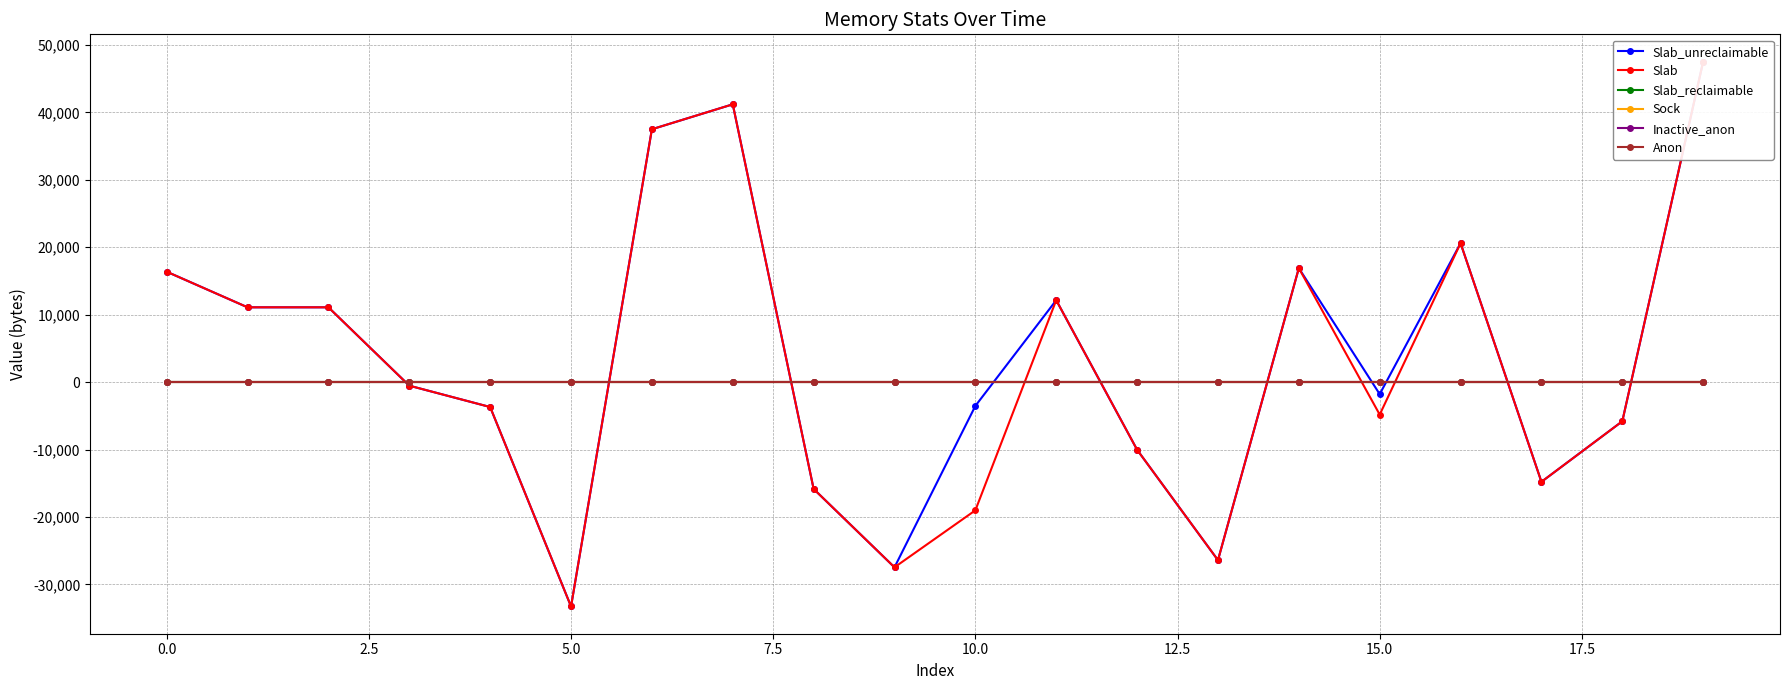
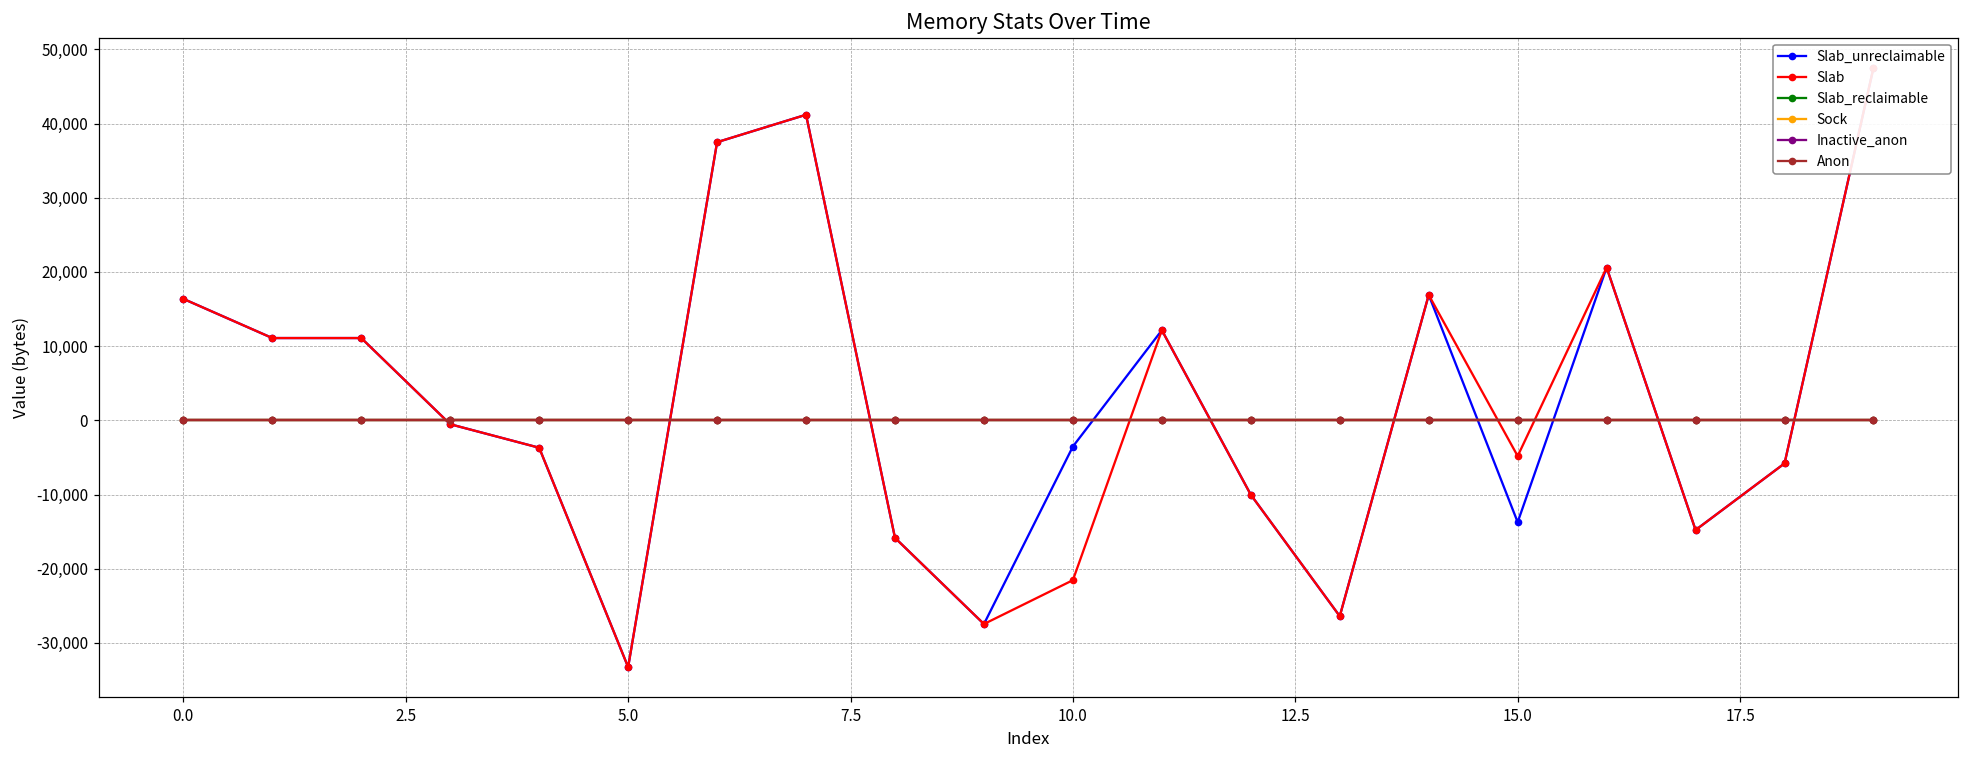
Slab, 10.0: -19,000 -> -22,000
Slab_unreclaimable, 15.0: -2,000 -> -14,000
